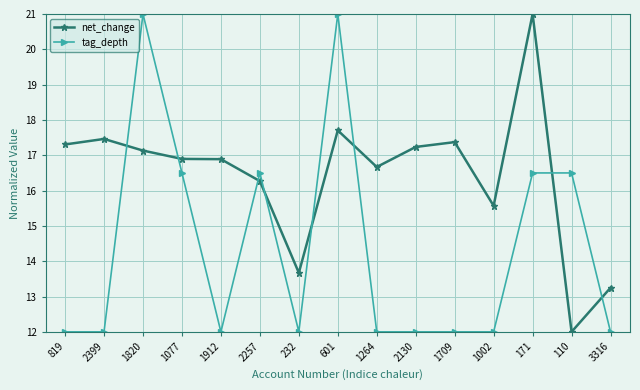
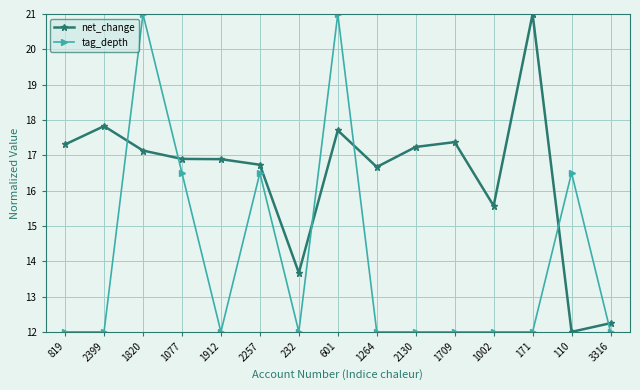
net_change, 2399: 17.5 -> 17.8
net_change, 2257: 16.3 -> 16.7
tag_depth, 171: 16.5 -> 12.0
net_change, 3316: 13.2 -> 12.2
